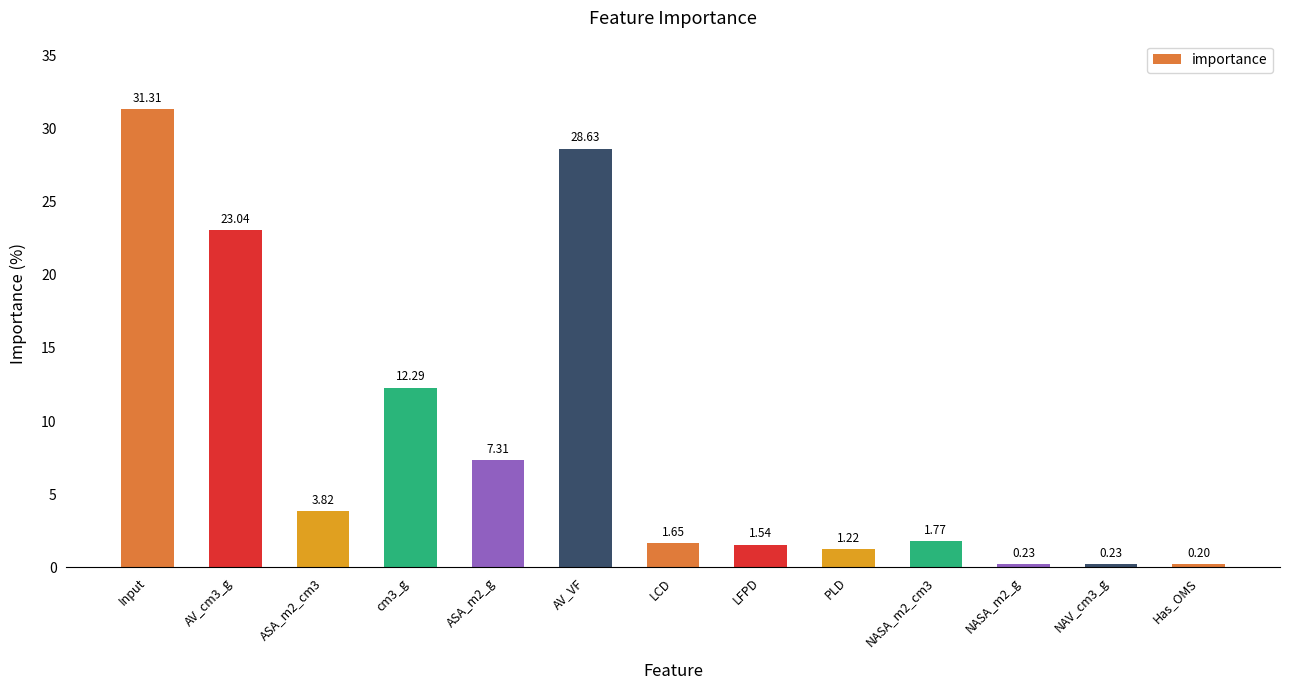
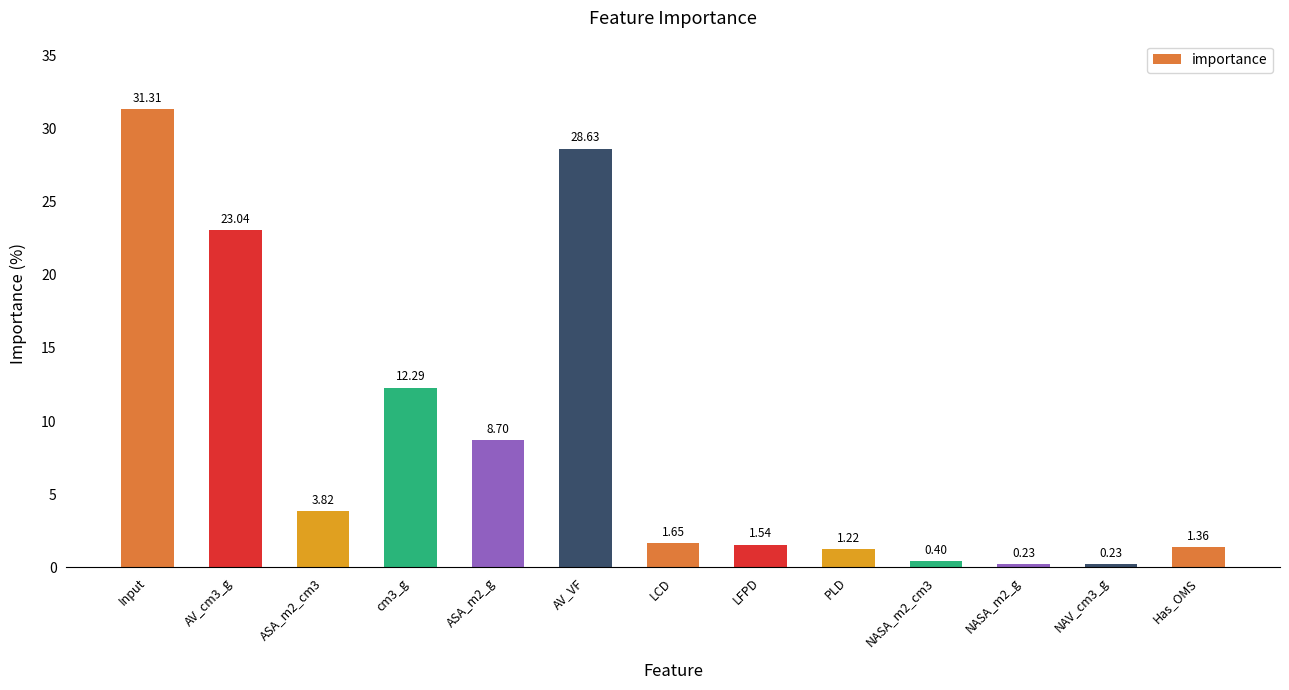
ASA_m2_g: 7.31 -> 8.70
NASA_m2_cm3: 1.77 -> 0.40
Has_OMS: 0.20 -> 1.36
